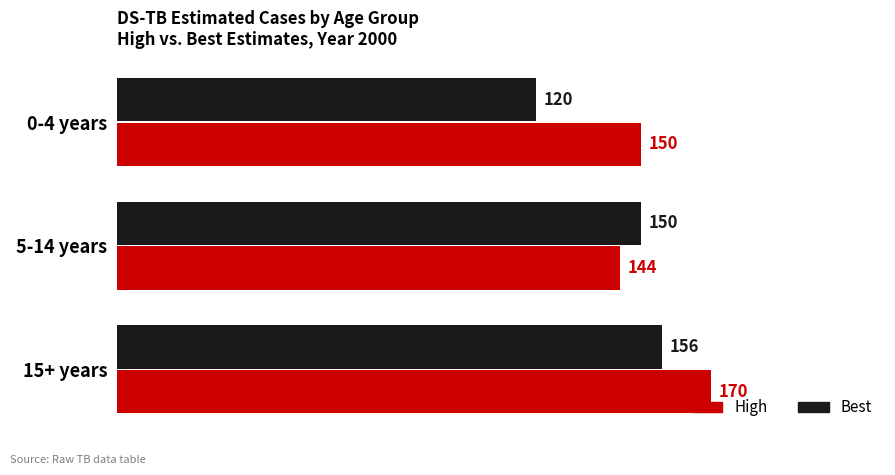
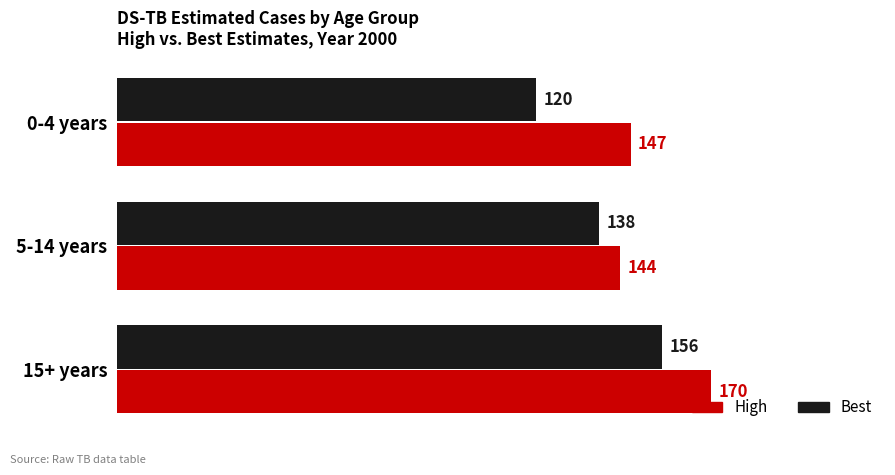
High, 0-4 years: 150 -> 147
Best, 5-14 years: 150 -> 138
